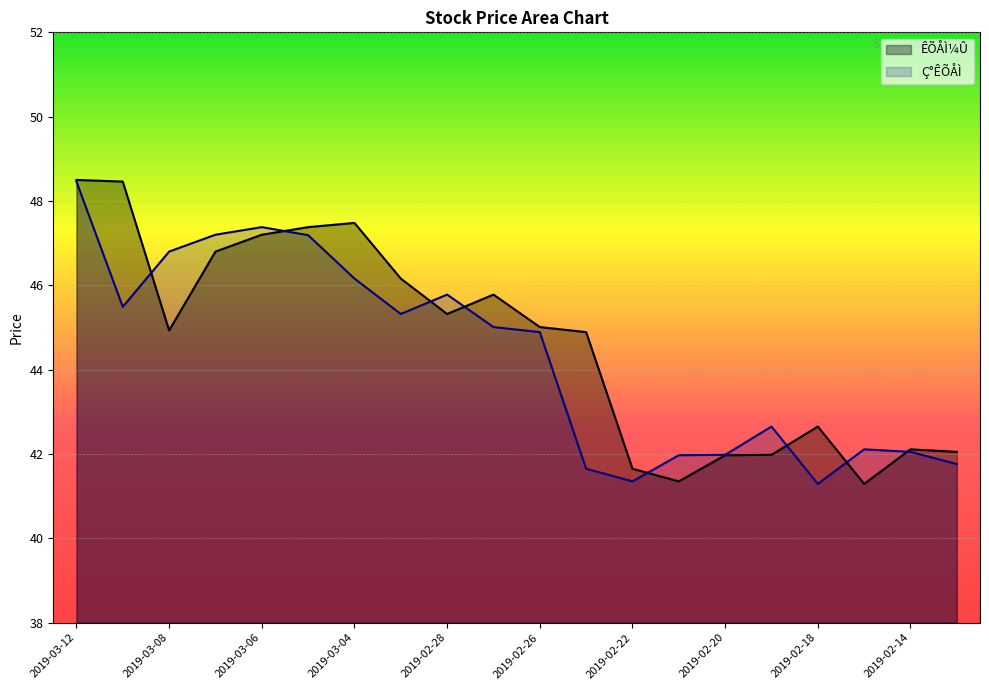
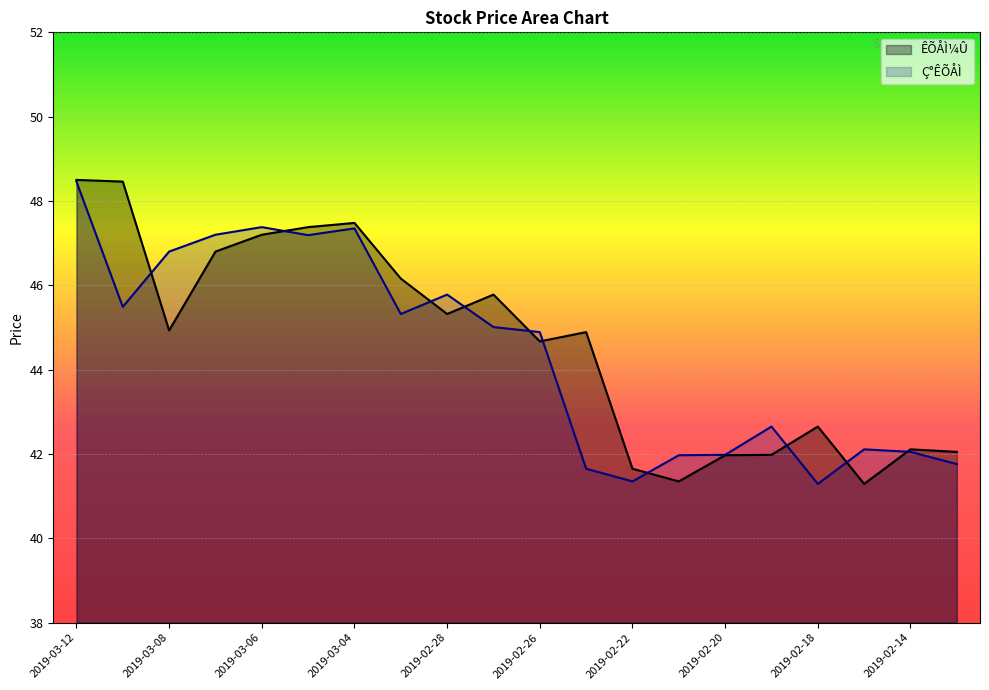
Ç°ÊÕÅÌ, 2019-03-04: 46.2 -> 47.4
ÊÕÅÌ¼Û, 2019-02-26: 45.0 -> 44.7
